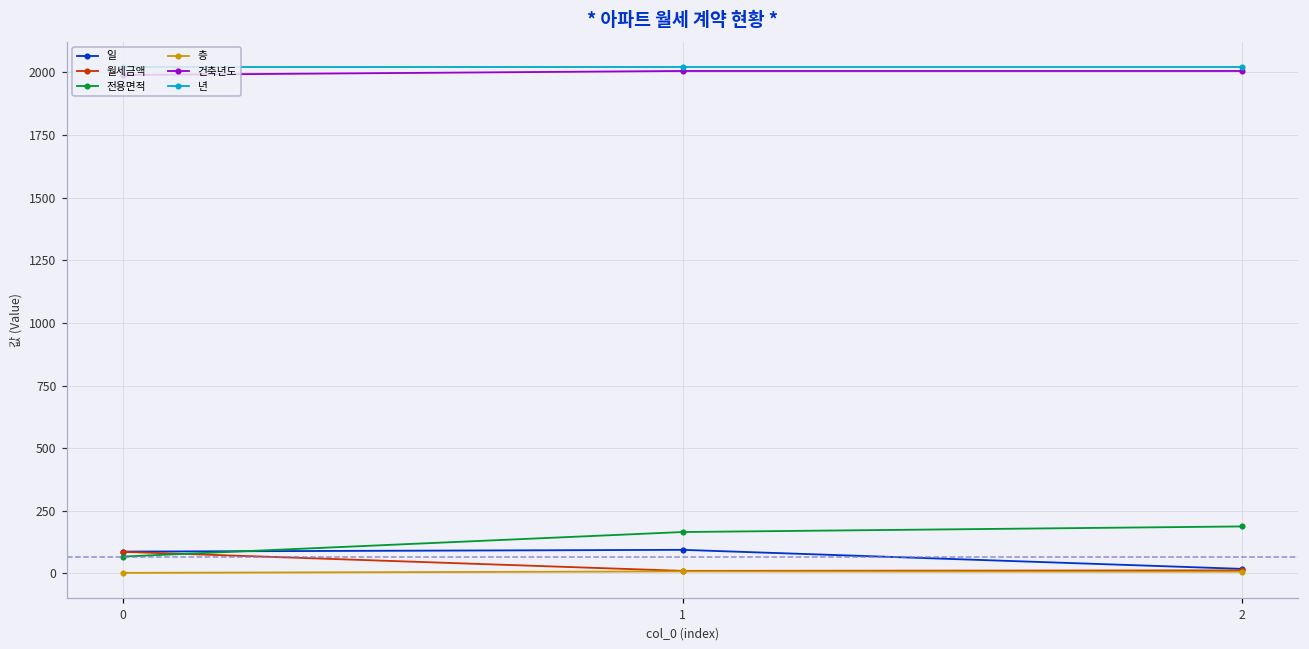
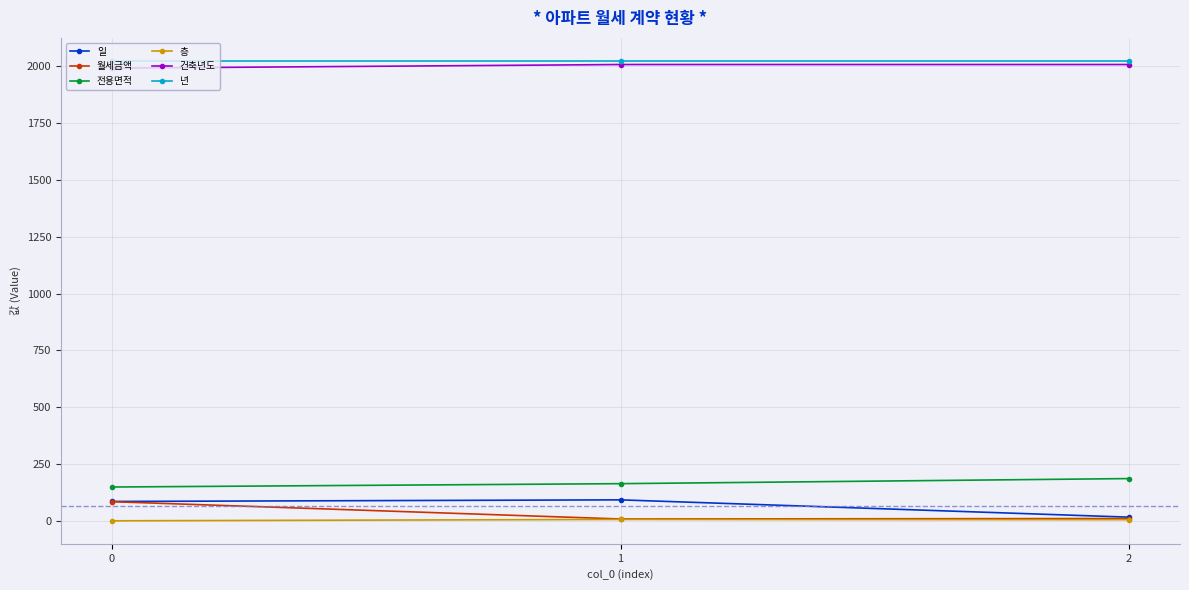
전용면적, 0: 70 -> 150
